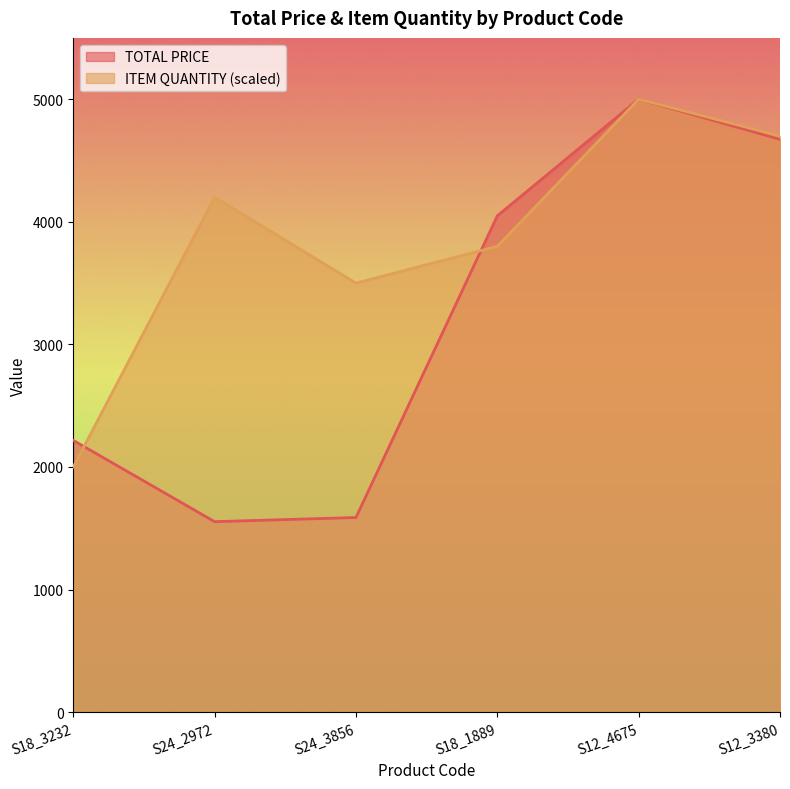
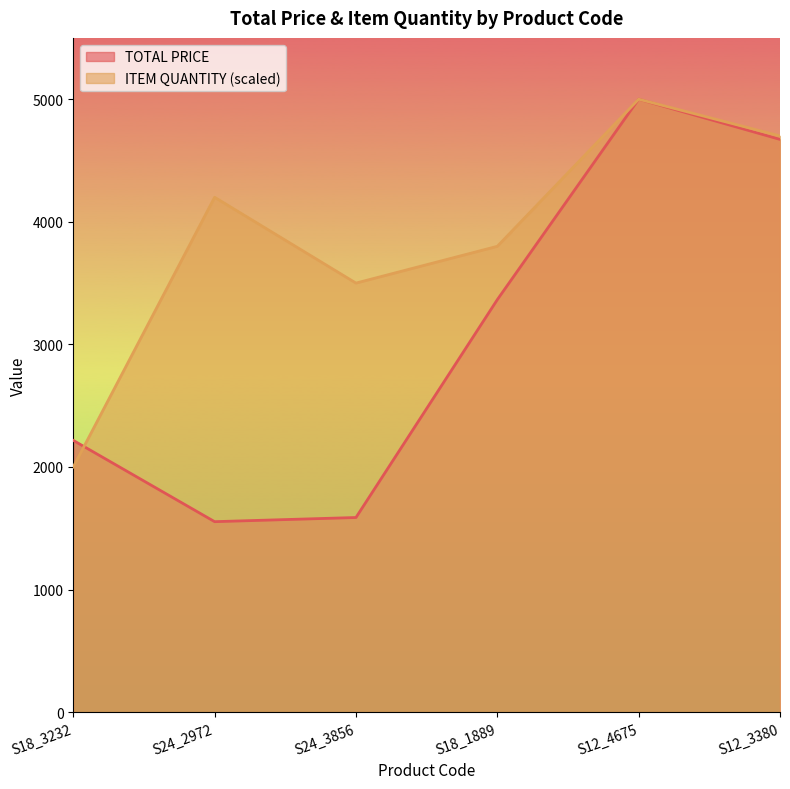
TOTAL PRICE, S18_1889: 4050 -> 3360
